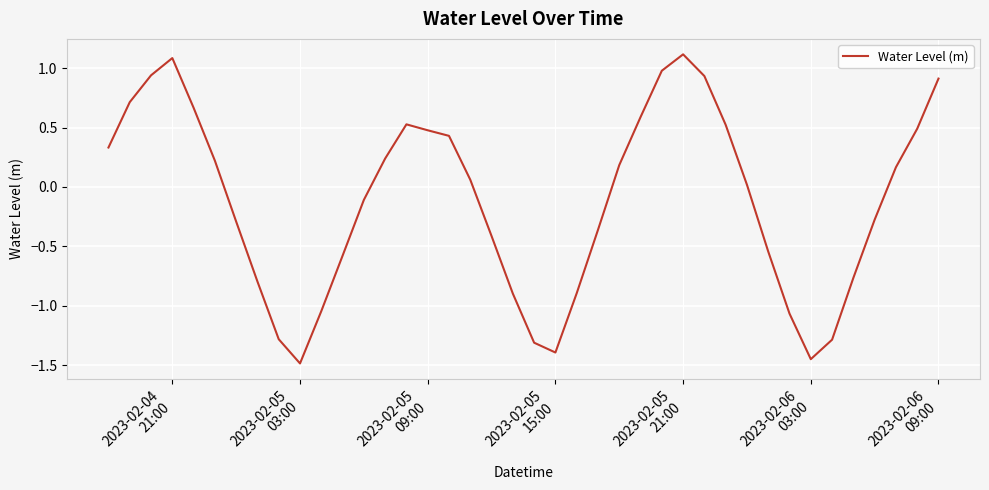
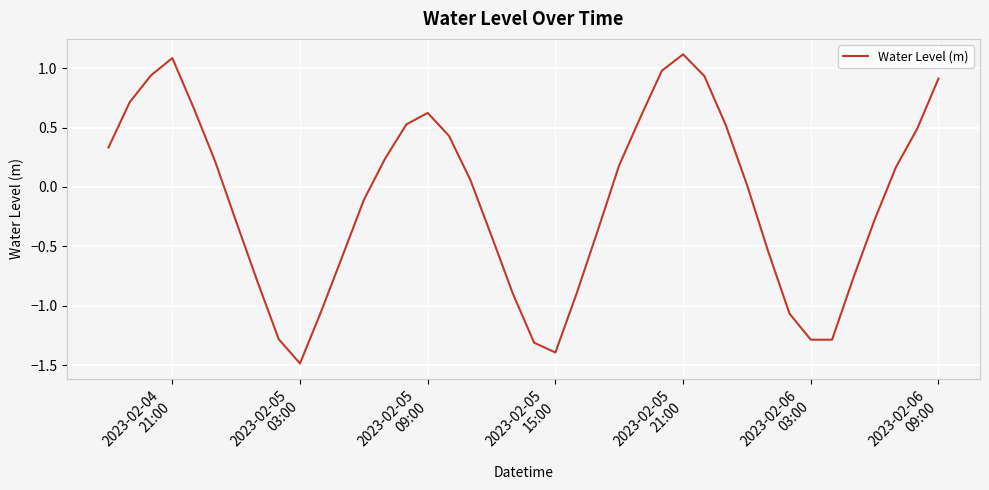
2023-02-05 09:00: 0.48 -> 0.62
2023-02-06 03:00: -1.45 -> -1.28
